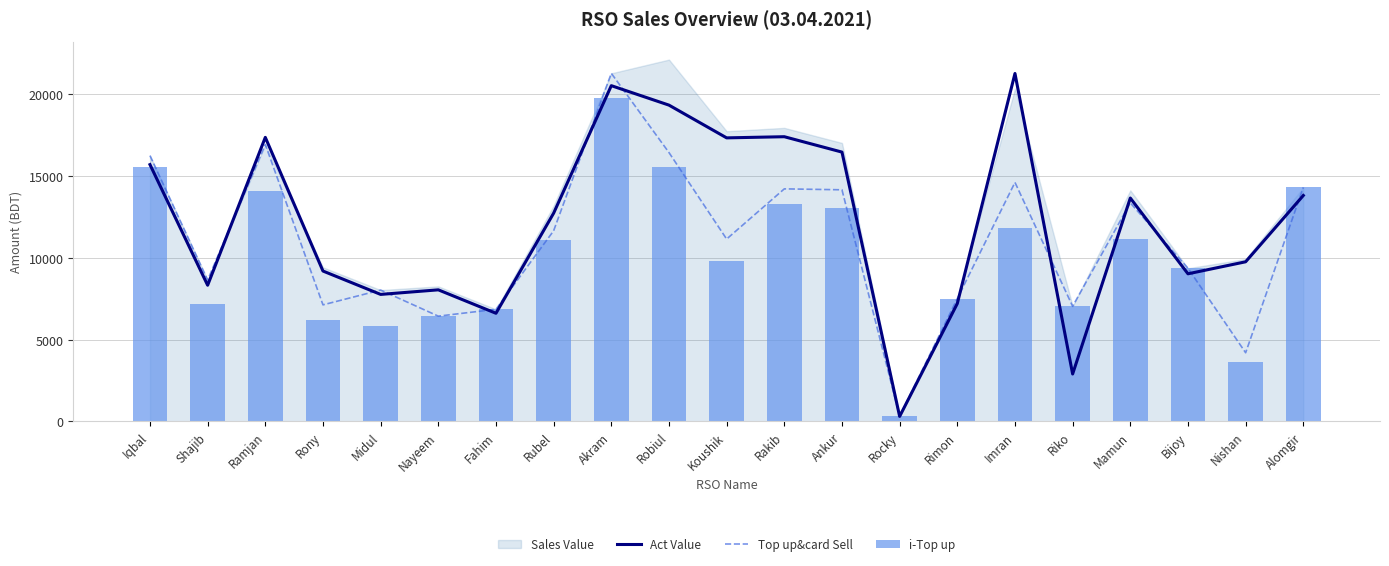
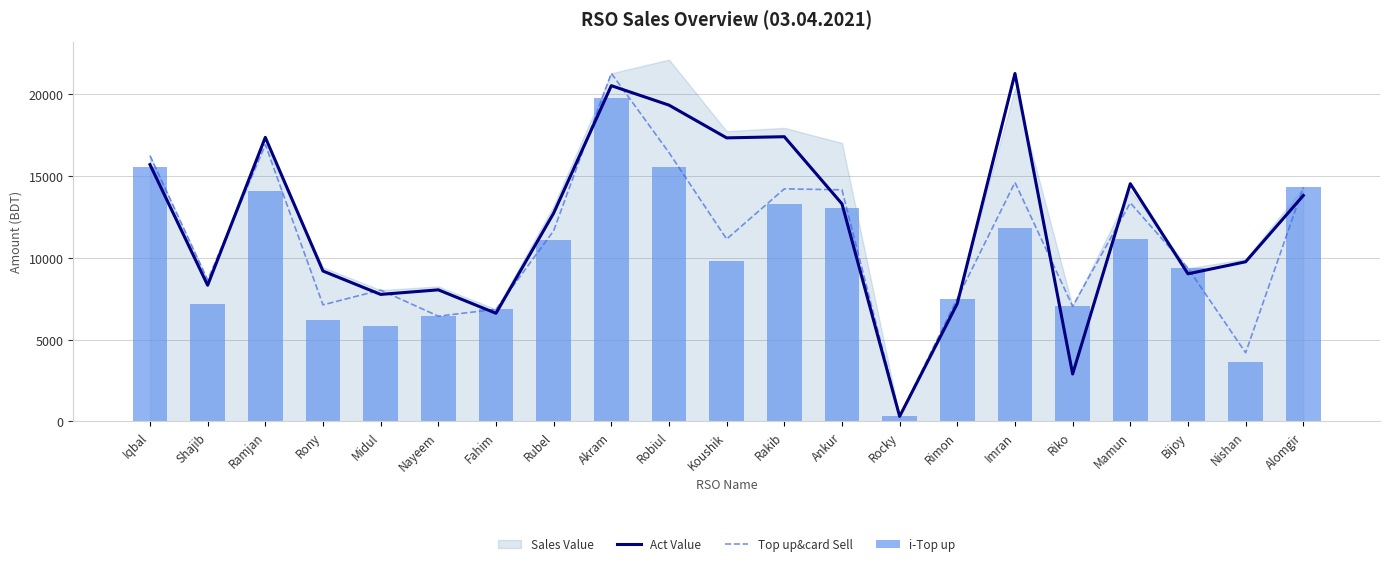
Act Value, Ankur: 16500 -> 13300
Act Value, Mamun: 13700 -> 14500
